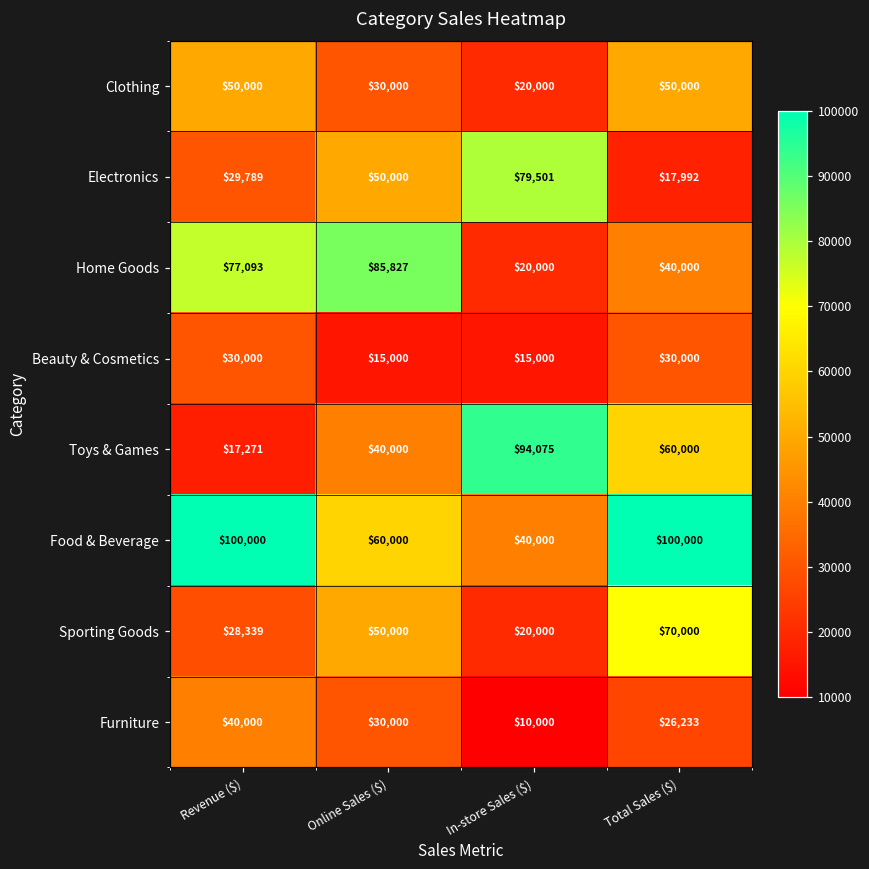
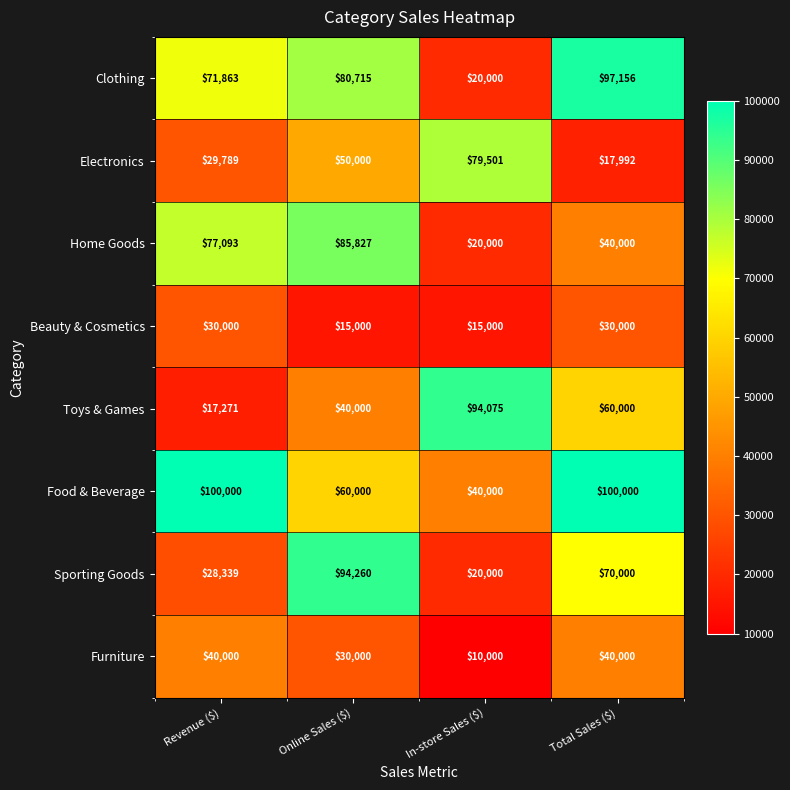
Clothing, Revenue ($): $50,000 -> $71,863
Clothing, Online Sales ($): $30,000 -> $80,715
Clothing, Total Sales ($): $50,000 -> $97,156
Sporting Goods, Online Sales ($): $50,000 -> $94,260
Furniture, Total Sales ($): $26,233 -> $40,000
